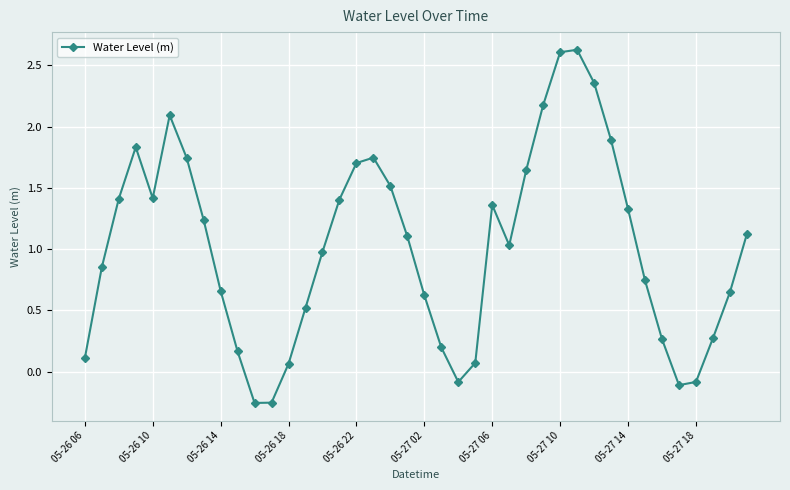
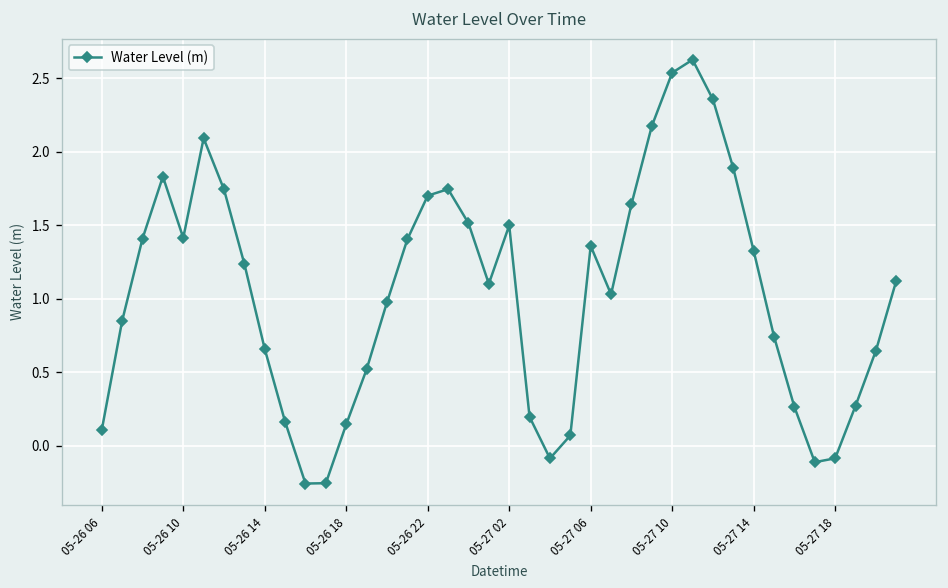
05-26 18: 0.06 -> 0.15
05-27 02: 0.62 -> 1.50
05-27 10: 2.61 -> 2.54
